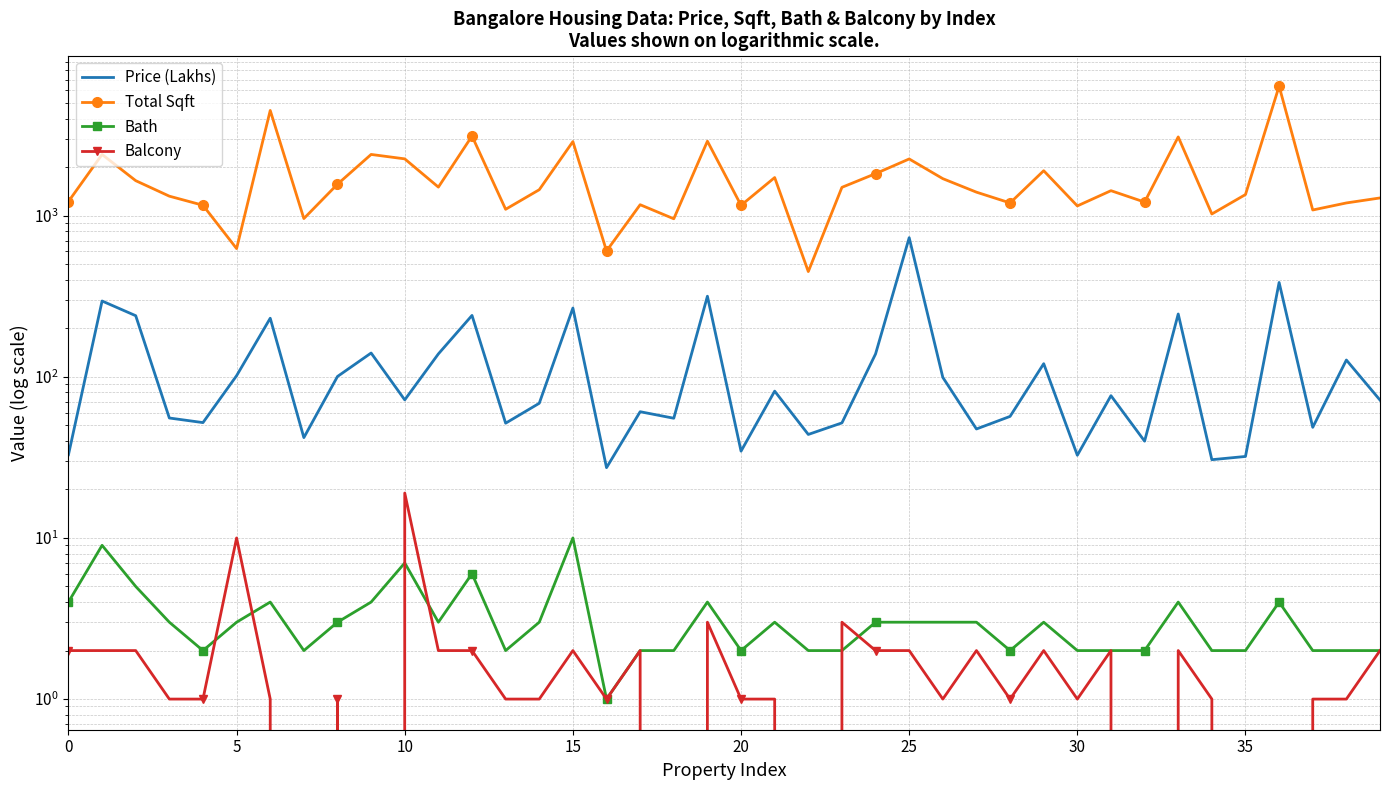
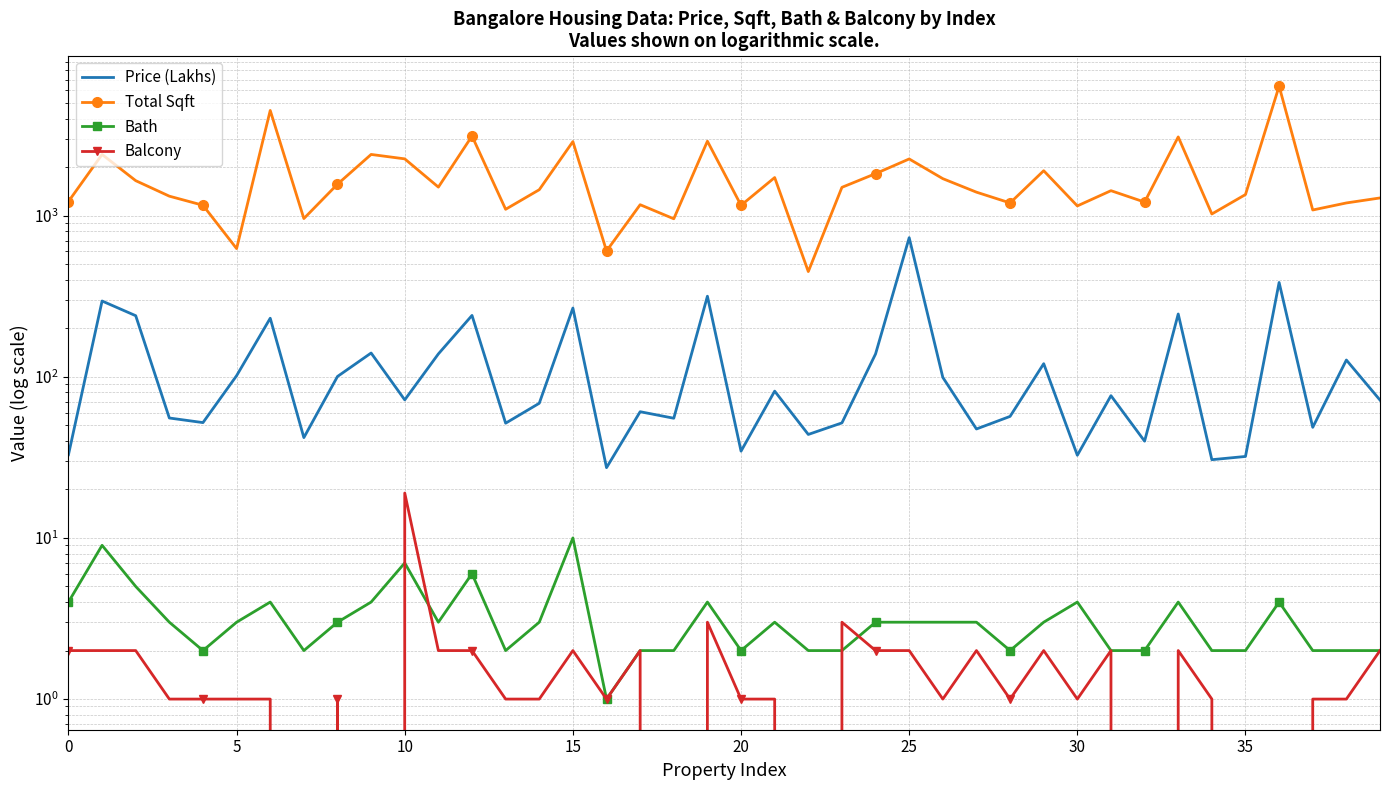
Balcony, 5: 10 -> 1
Bath, 30: 2 -> 4
